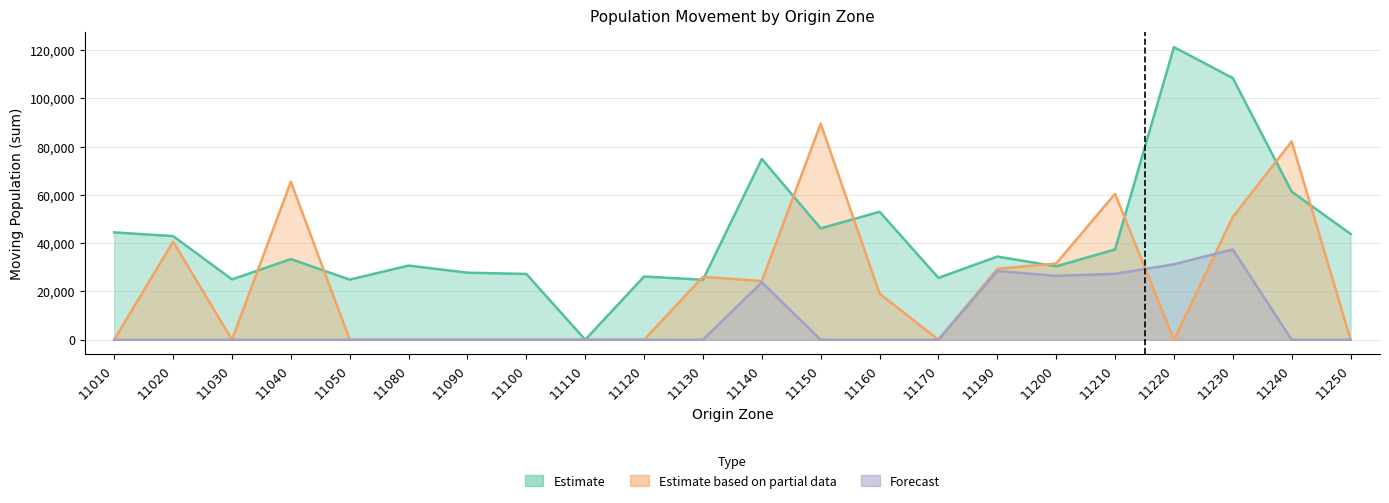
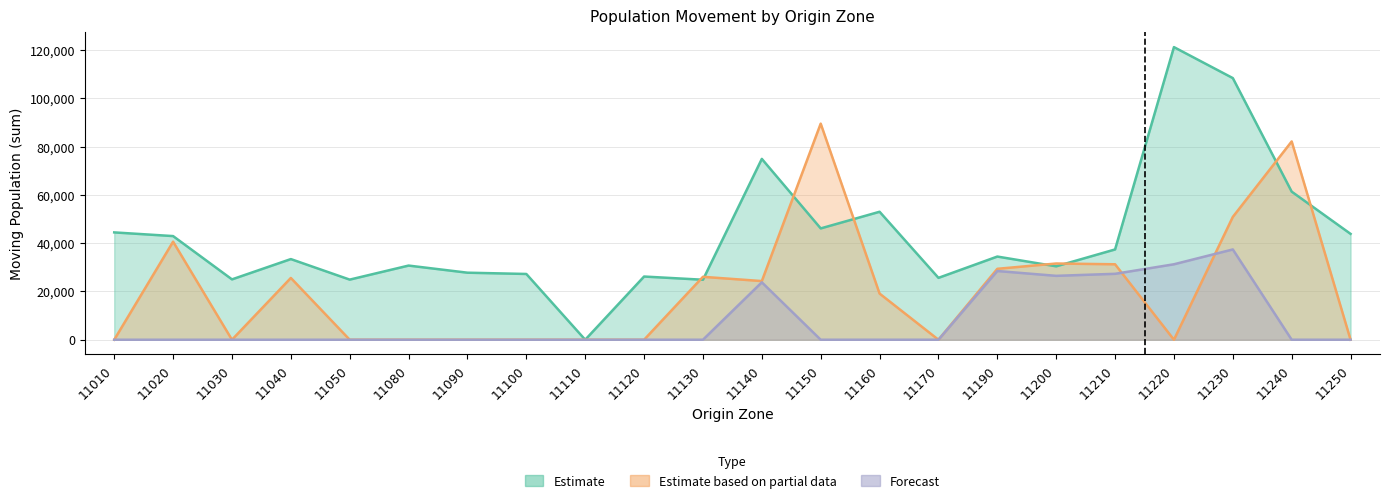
Estimate based on partial data, 11040: 65,000 -> 26,000
Estimate based on partial data, 11210: 60,000 -> 31,000
